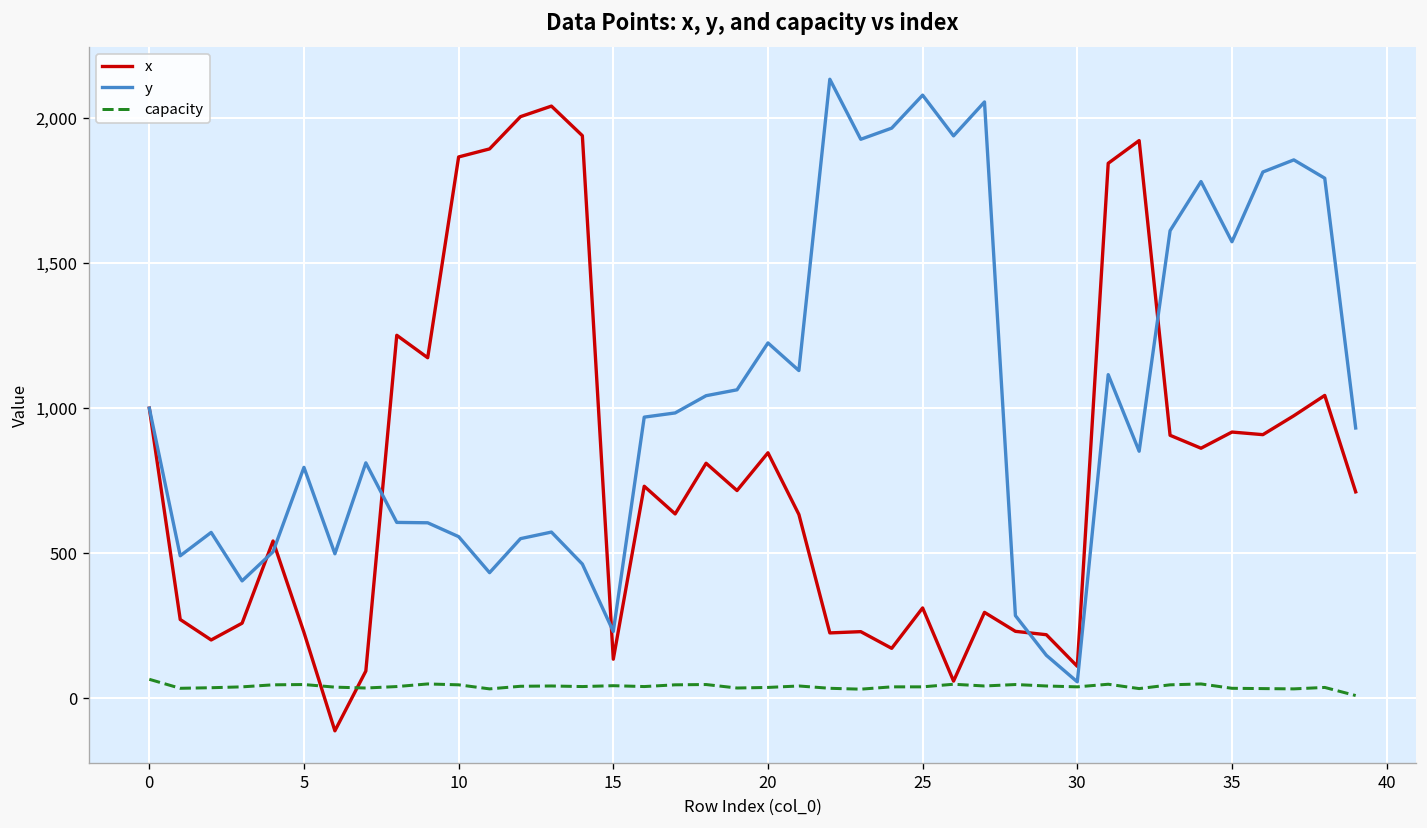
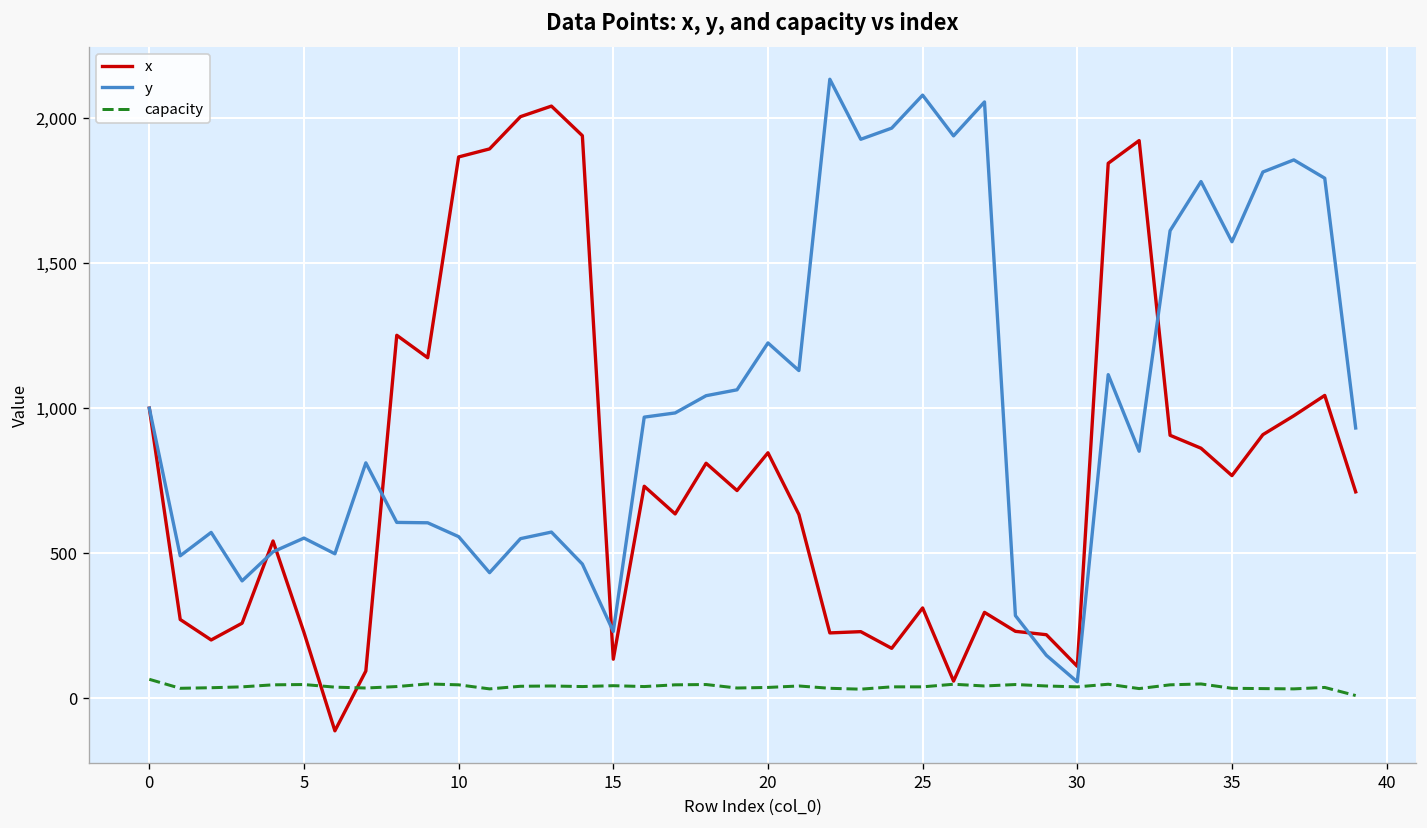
y, 5: 800 -> 550
x, 35: 920 -> 770
